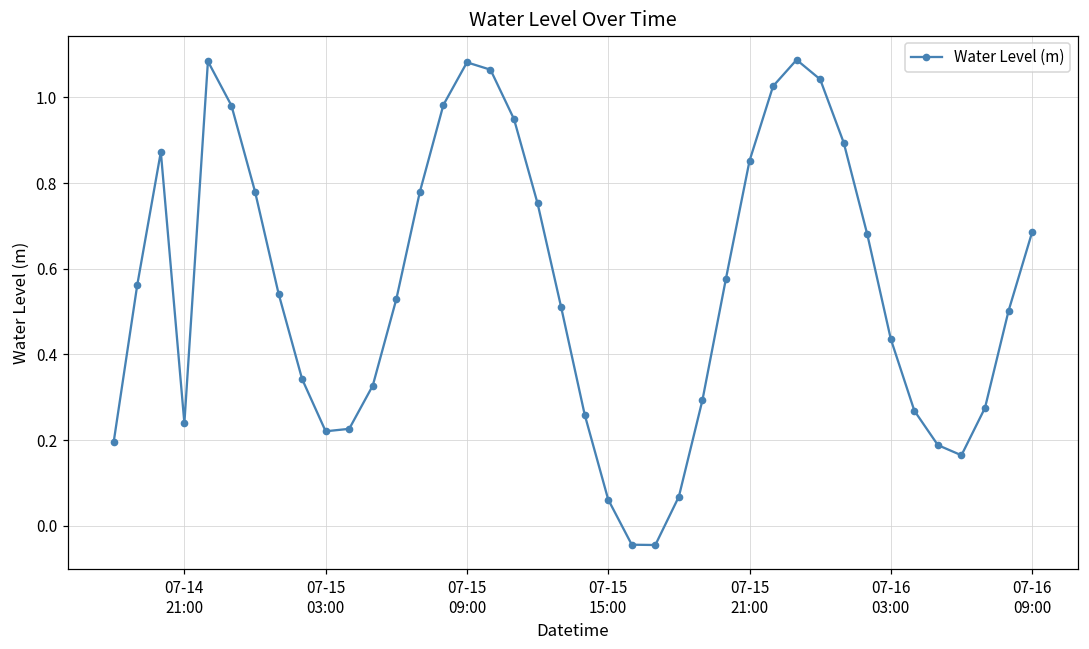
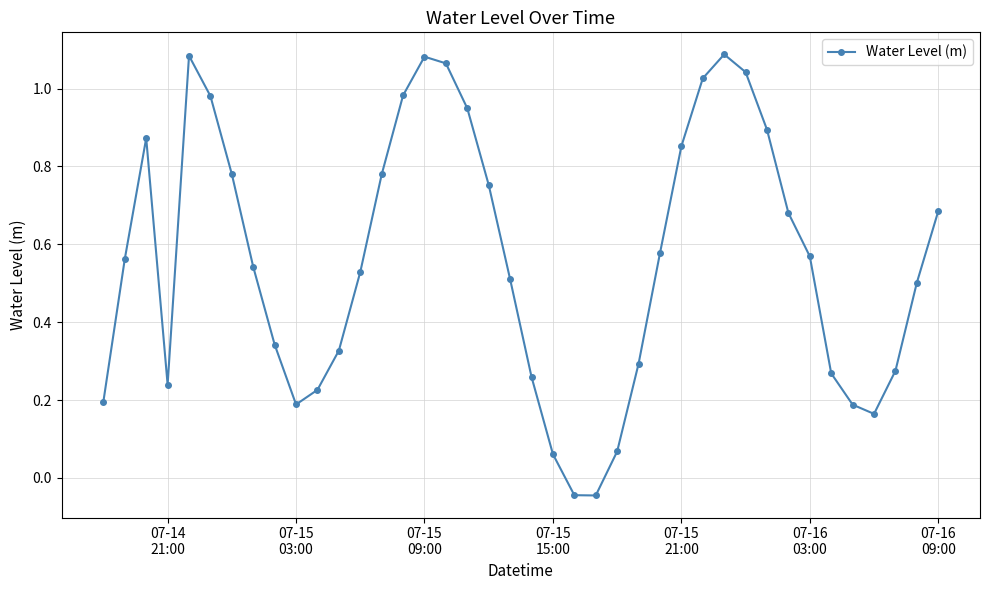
07-15 03:00: 0.22 -> 0.19
07-16 03:00: 0.44 -> 0.57
